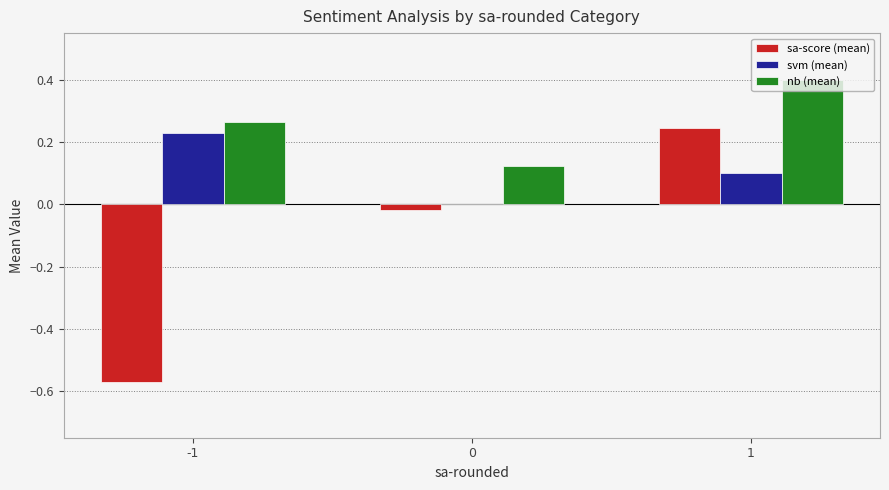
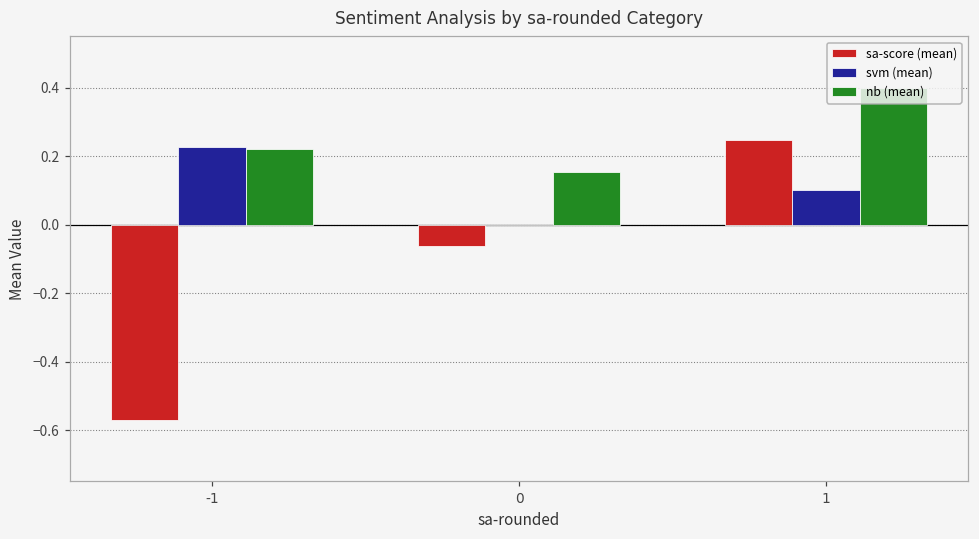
nb (mean), -1: 0.26 -> 0.22
sa-score (mean), 0: -0.02 -> -0.06
nb (mean), 0: 0.12 -> 0.15
